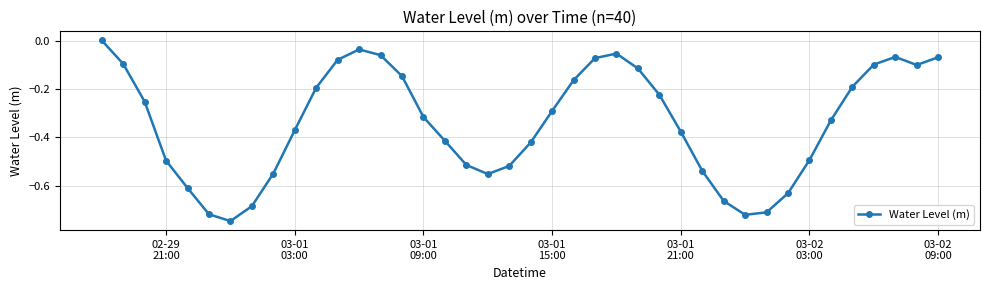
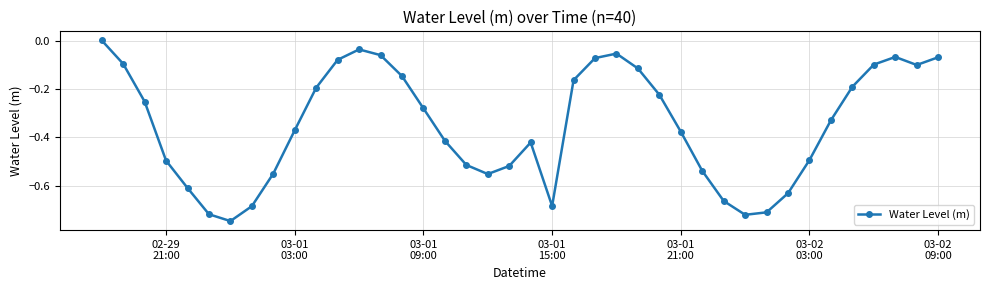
03-01 09:00: -0.32 -> -0.28
03-01 15:00: -0.29 -> -0.68
